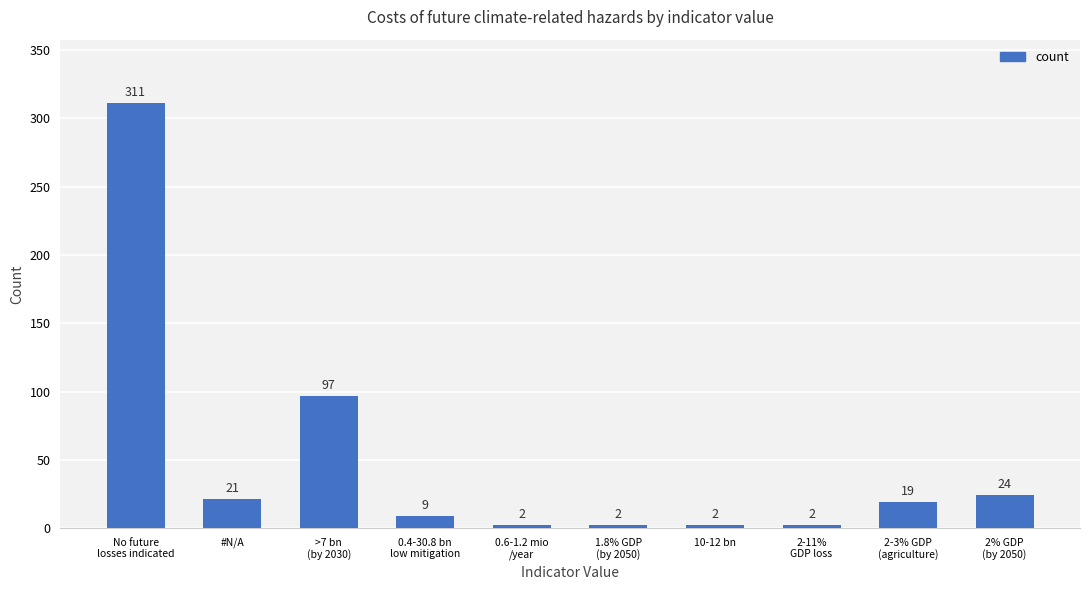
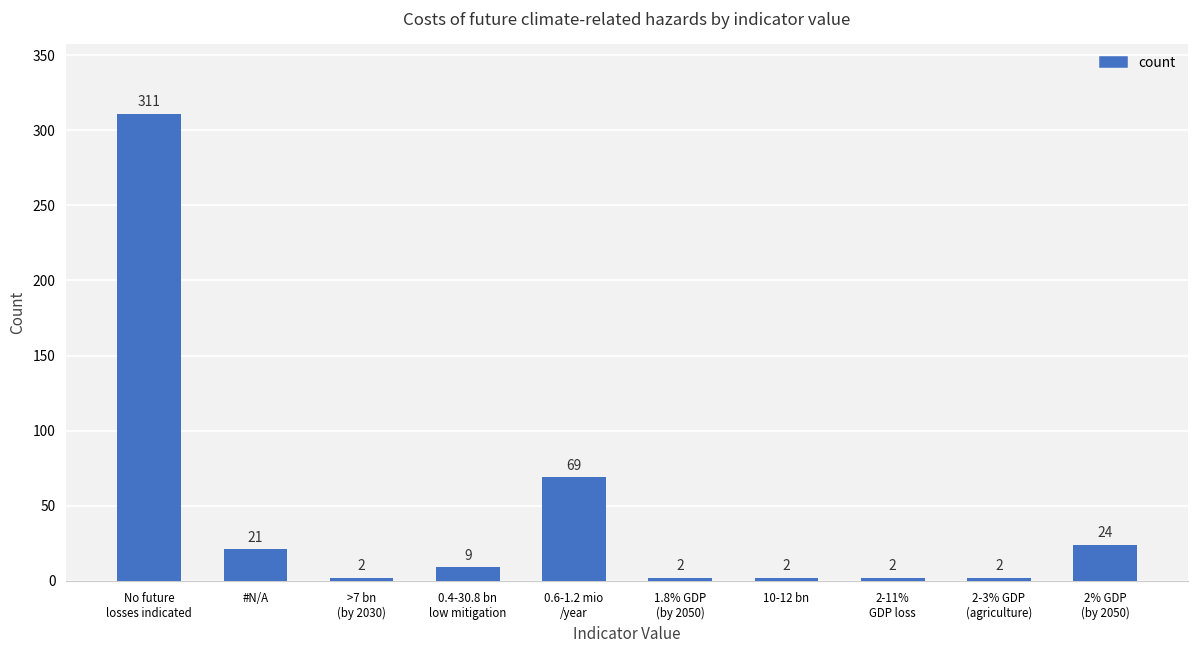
>7 bn (by 2030): 97 -> 2
0.6-1.2 mio /year: 2 -> 69
2-3% GDP (agriculture): 19 -> 2
